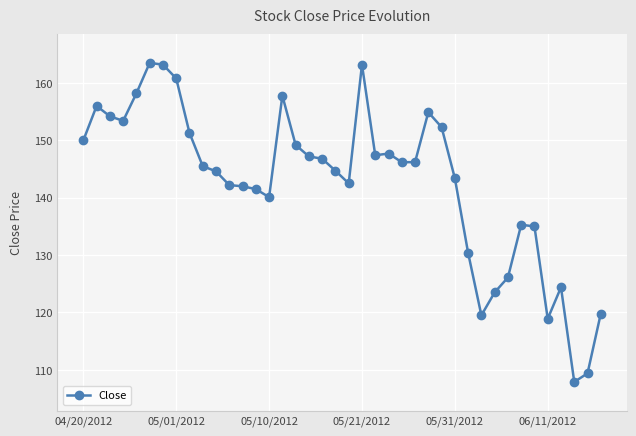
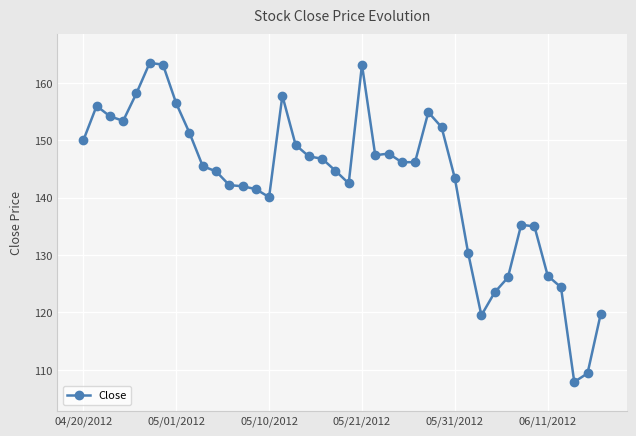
05/01/2012: 161 -> 156
06/11/2012: 119 -> 126
